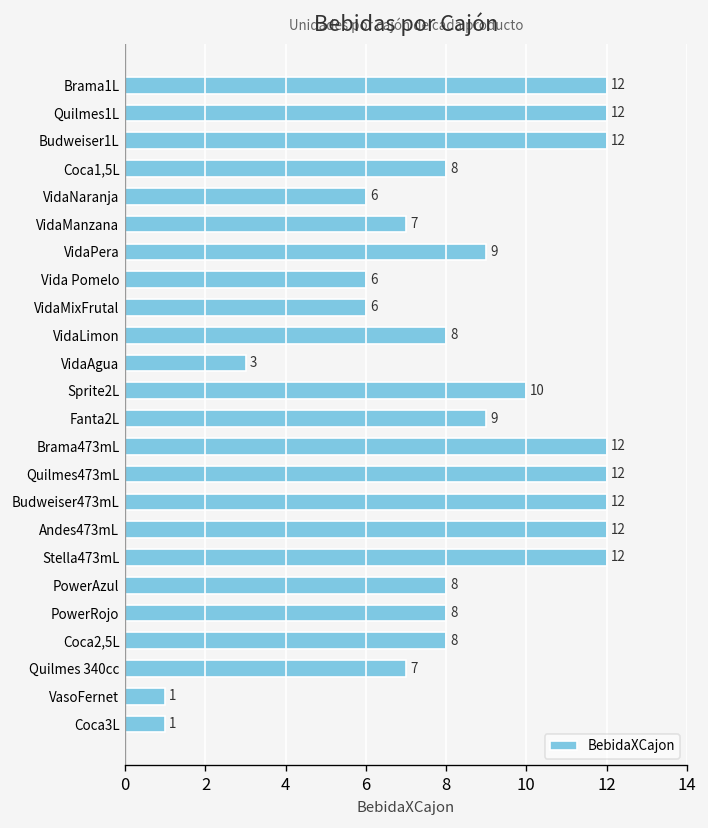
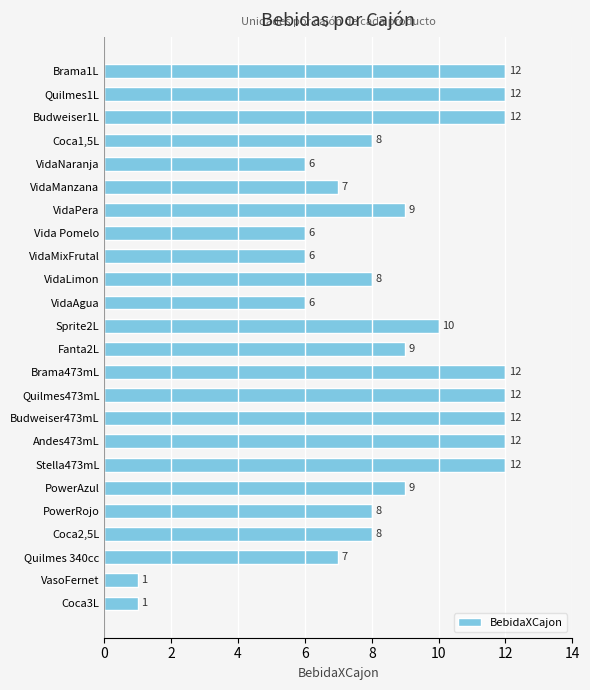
VidaAgua: 3 -> 6
PowerAzul: 8 -> 9
